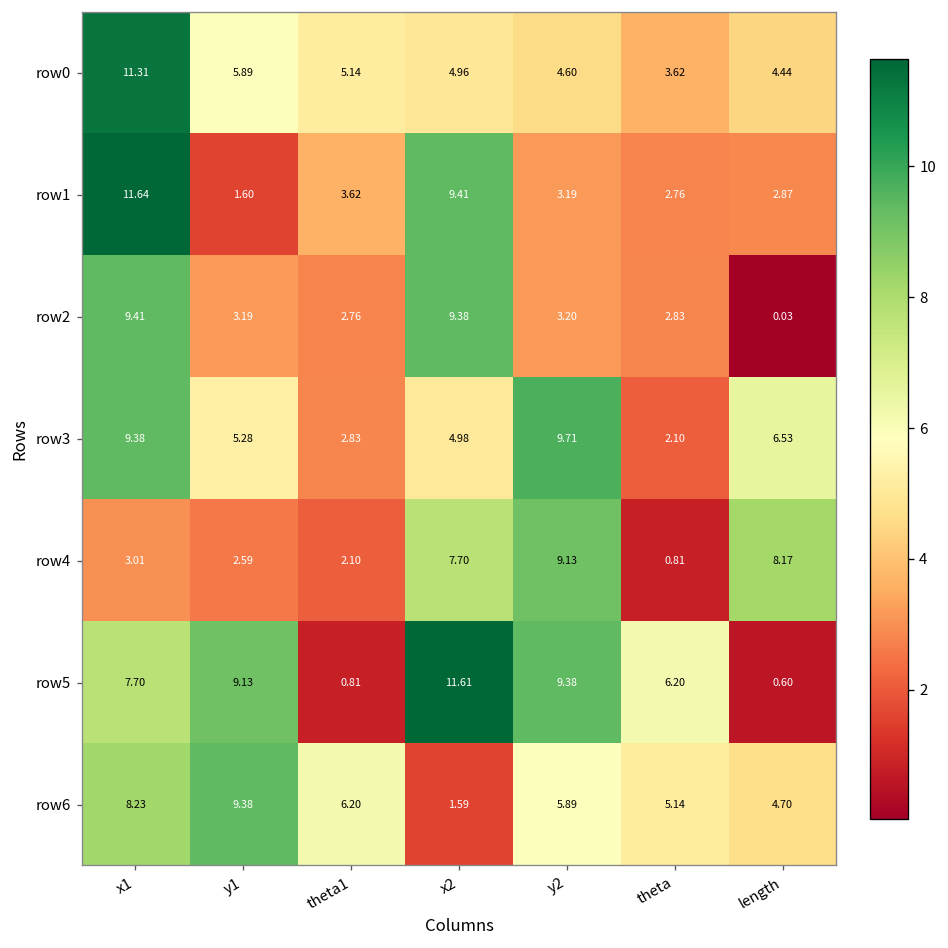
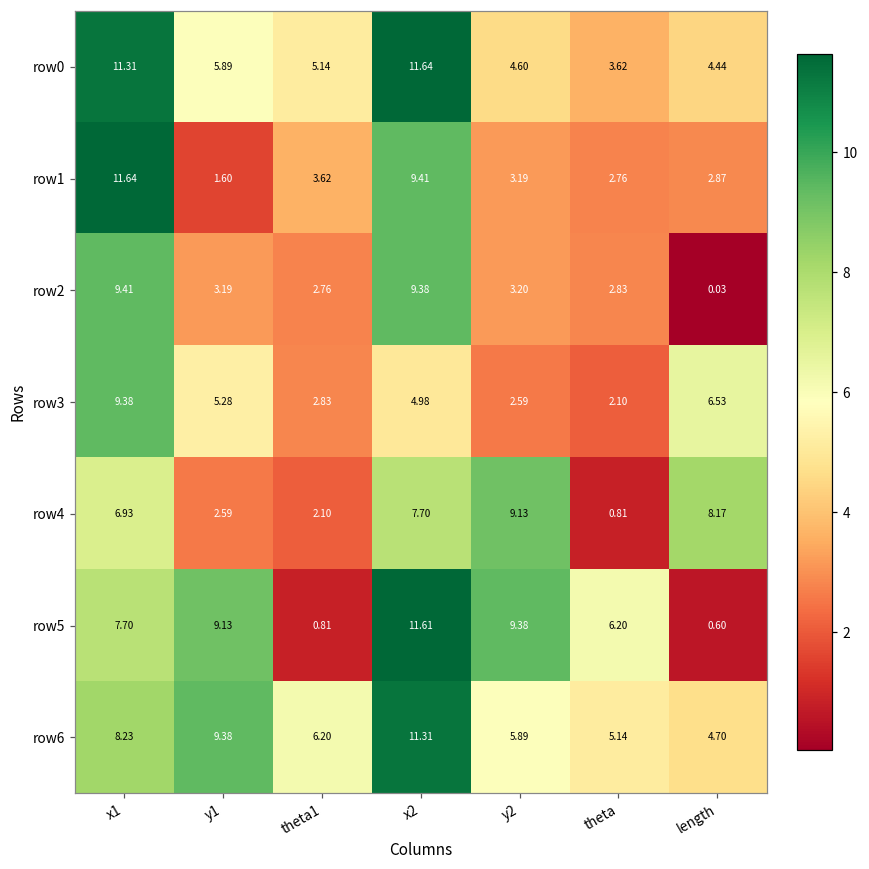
row0, x2: 4.96 -> 11.64
row3, y2: 9.71 -> 2.59
row4, x1: 3.01 -> 6.93
row6, x2: 1.59 -> 11.31
